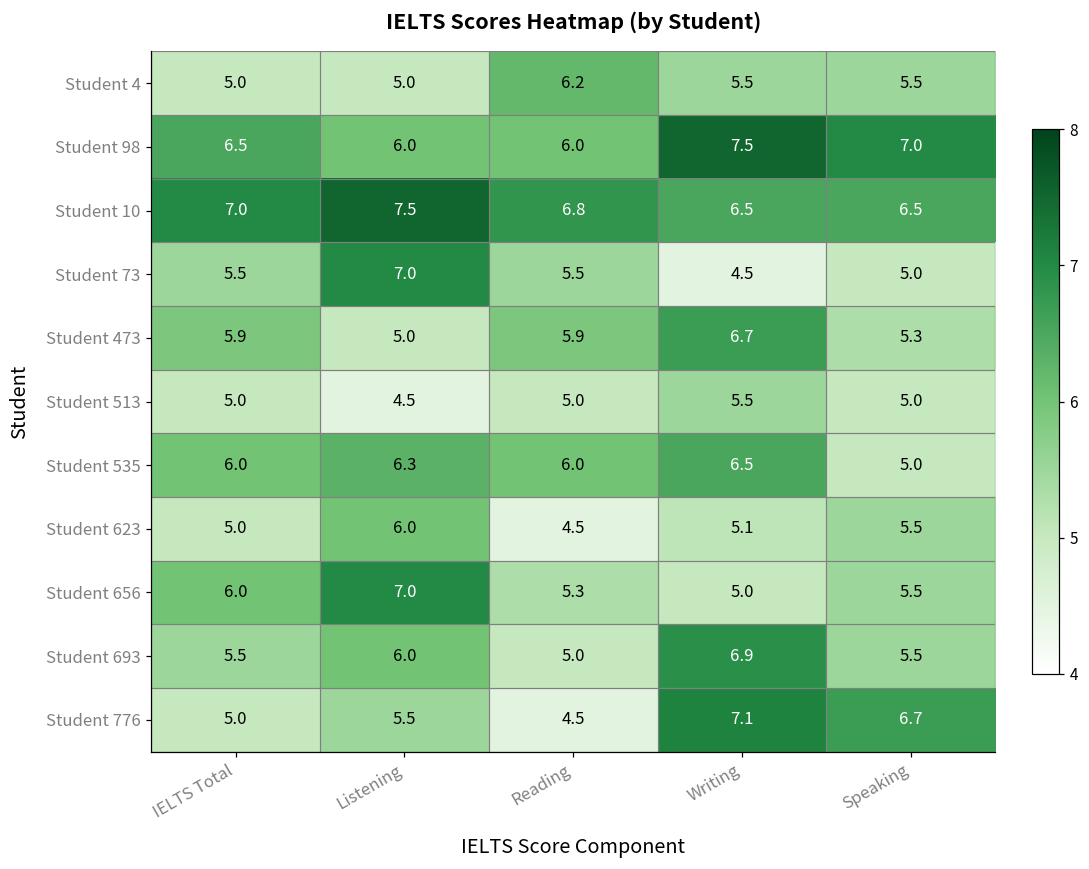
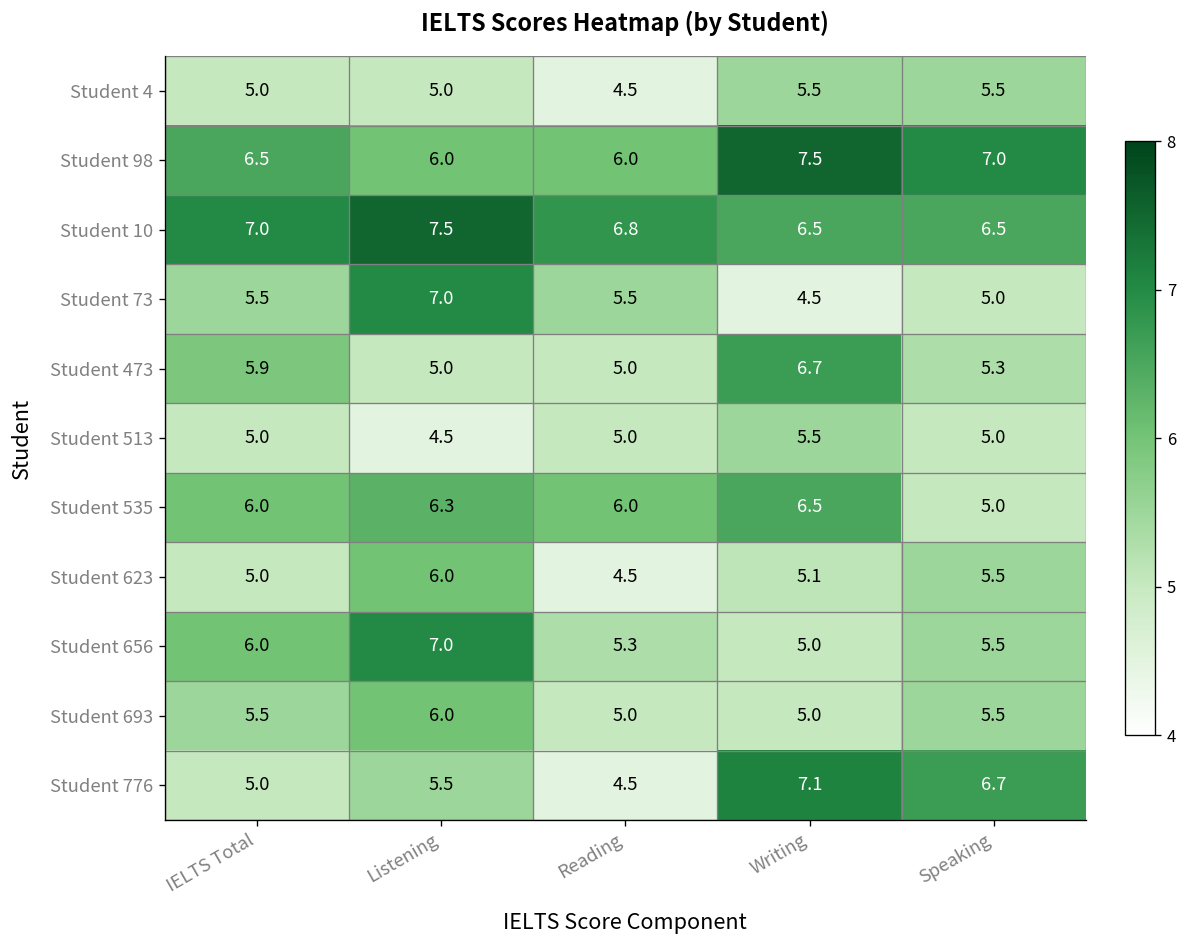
Student 4, Reading: 6.2 -> 4.5
Student 473, Reading: 5.9 -> 5.0
Student 693, Writing: 6.9 -> 5.0
